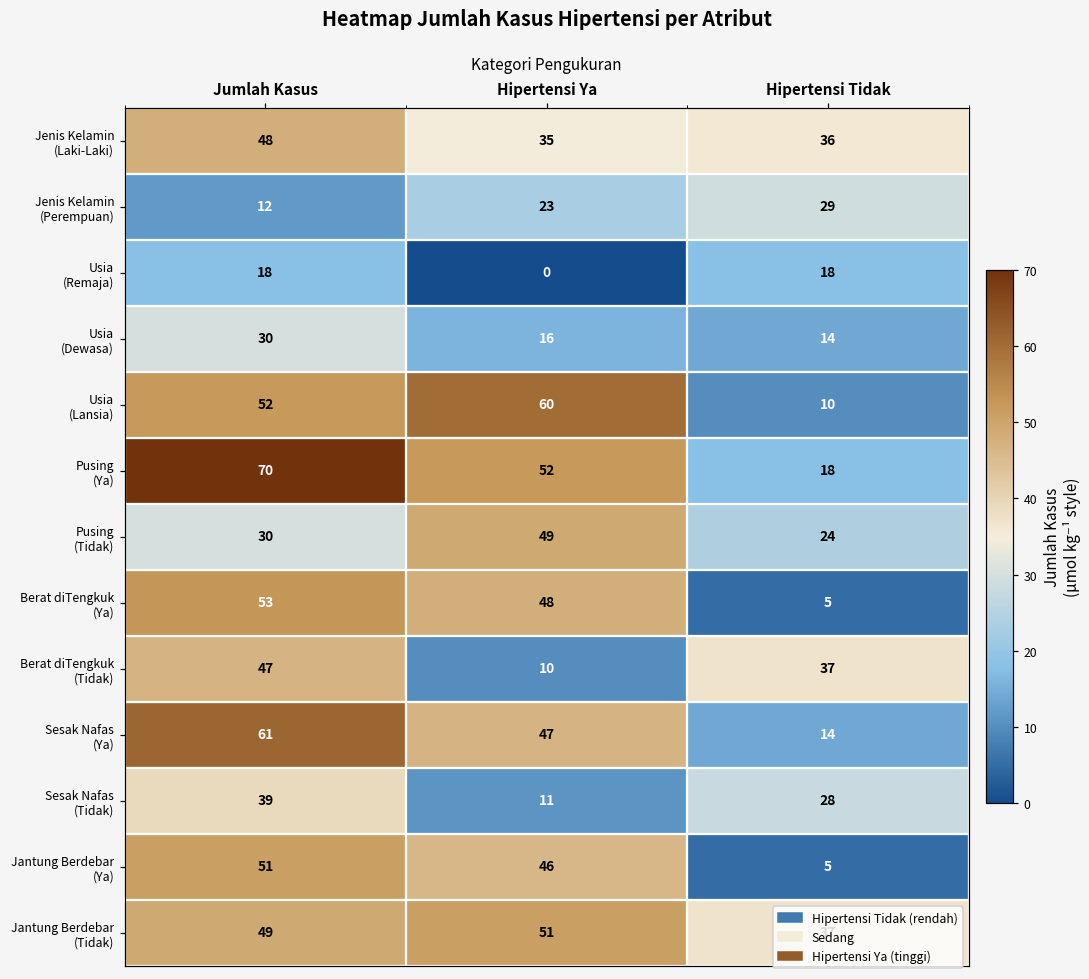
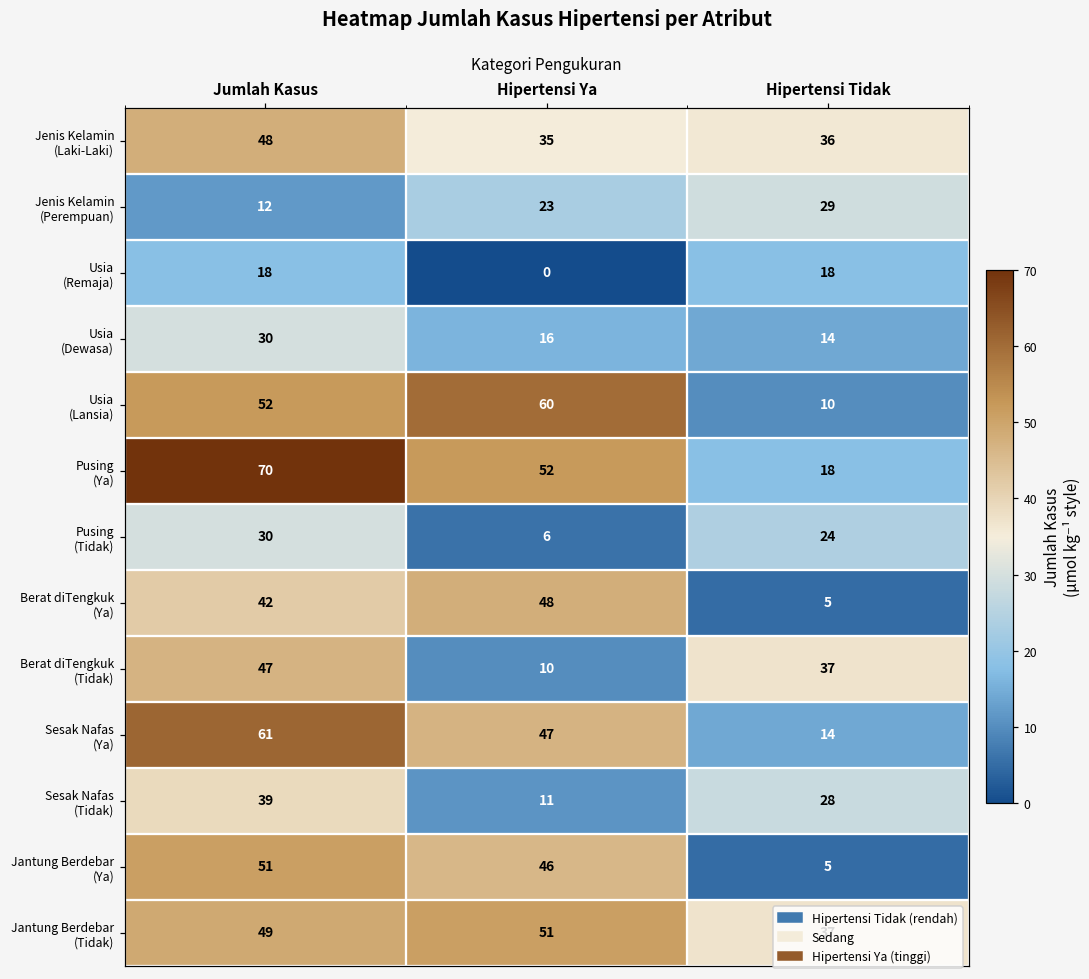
Pusing (Tidak), Hipertensi Ya: 49 -> 6
Berat diTengkuk (Ya), Jumlah Kasus: 53 -> 42
